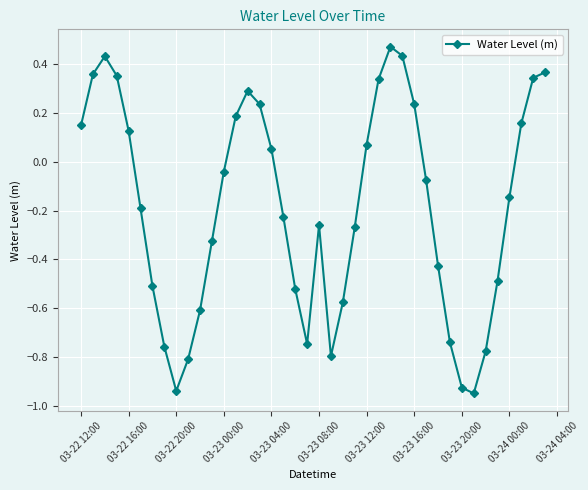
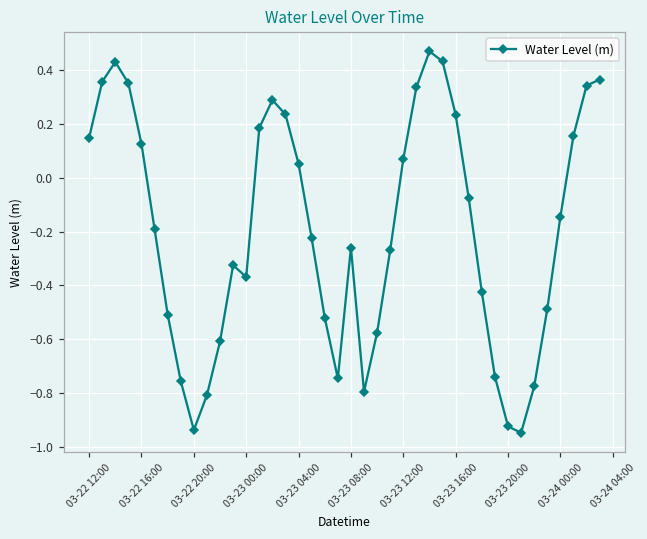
03-23 00:00: -0.04 -> -0.37
